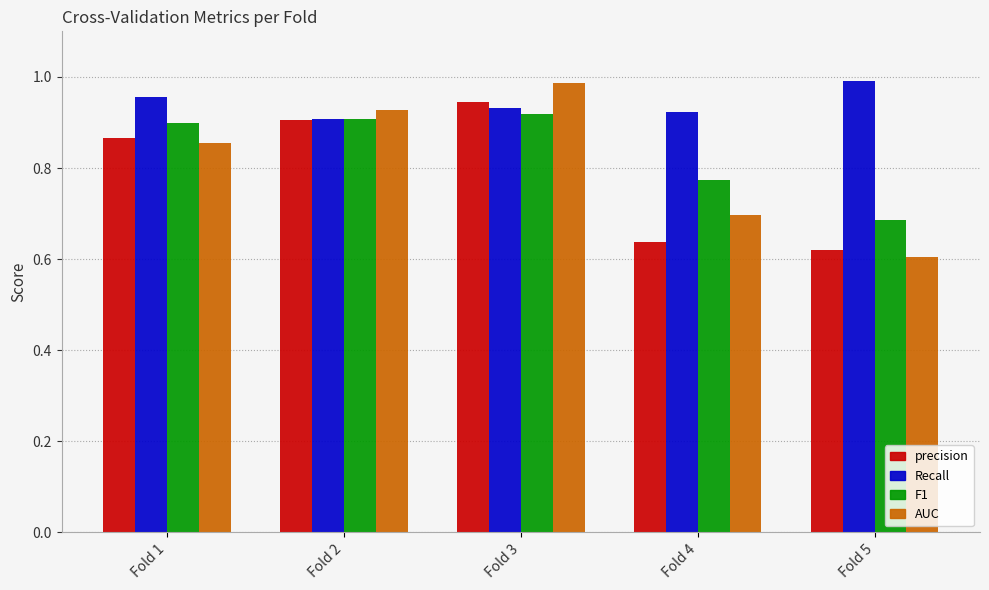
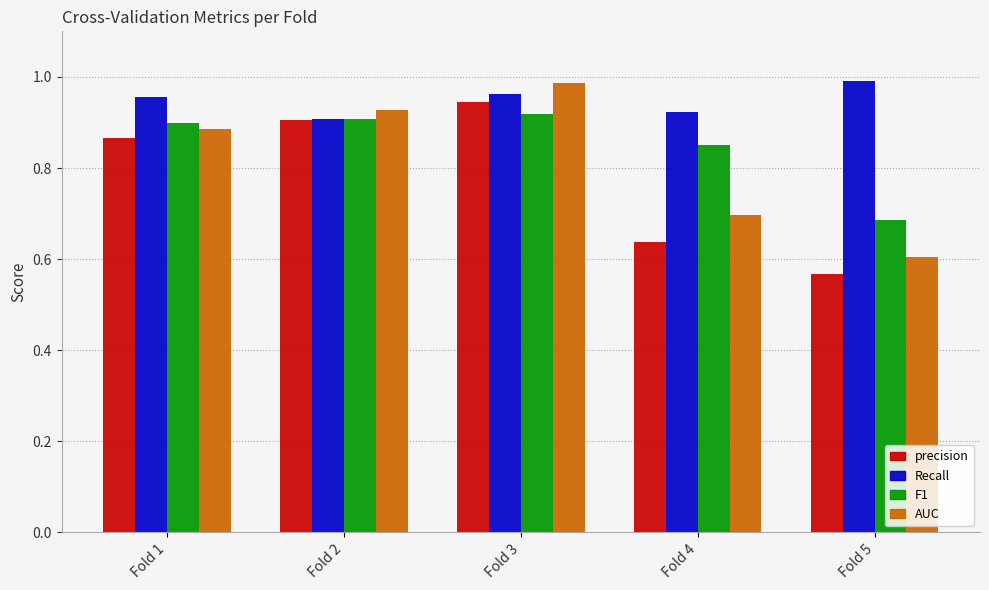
AUC, Fold 1: 0.86 -> 0.89
Recall, Fold 3: 0.93 -> 0.96
F1, Fold 4: 0.77 -> 0.85
precision, Fold 5: 0.62 -> 0.57
